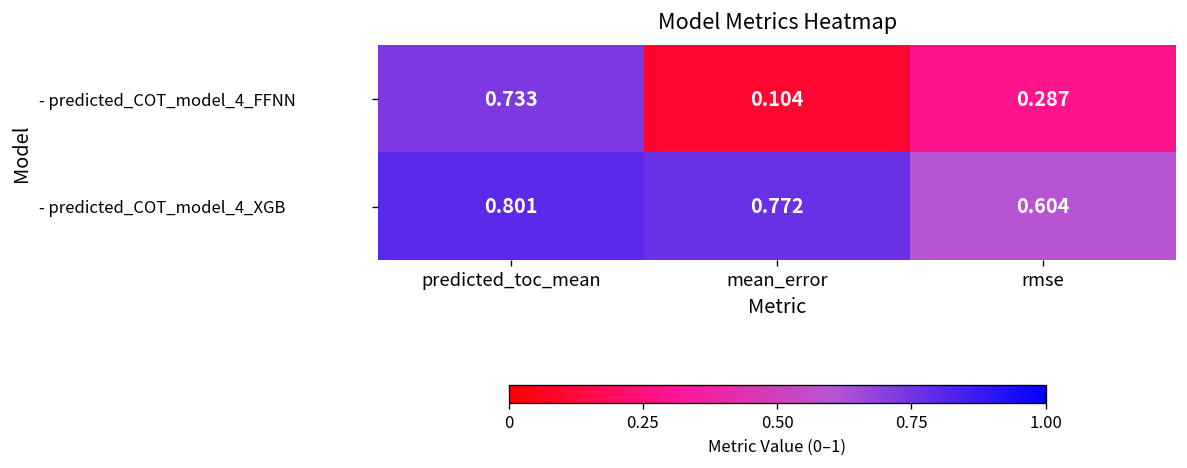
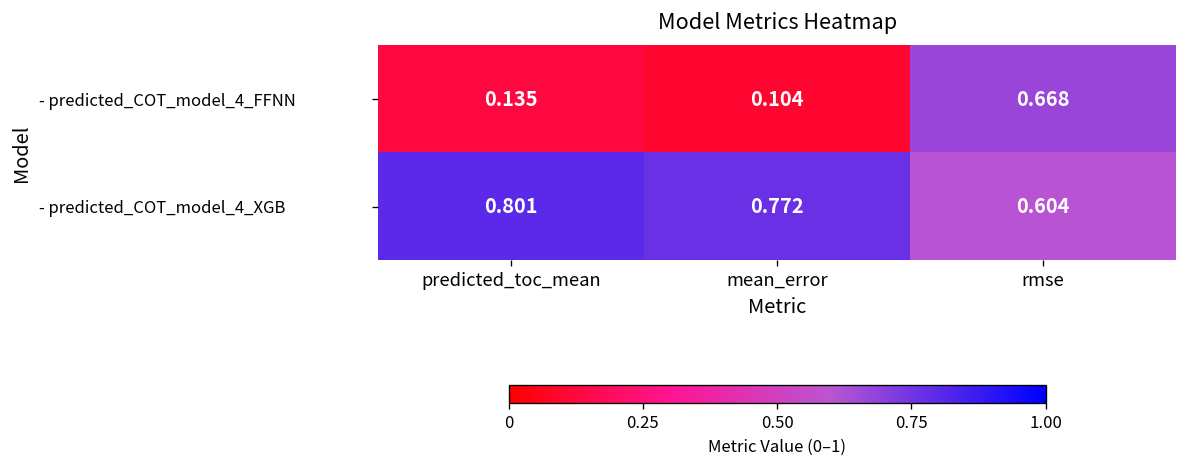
- predicted_COT_model_4_FFNN, predicted_toc_mean: 0.733 -> 0.135
- predicted_COT_model_4_FFNN, rmse: 0.287 -> 0.668
